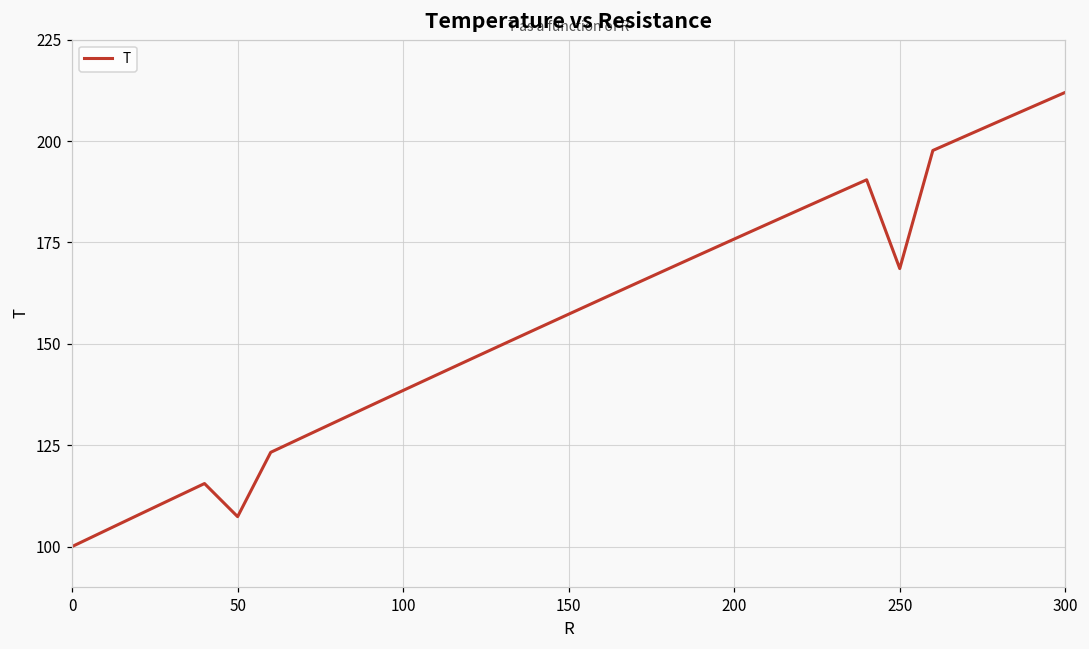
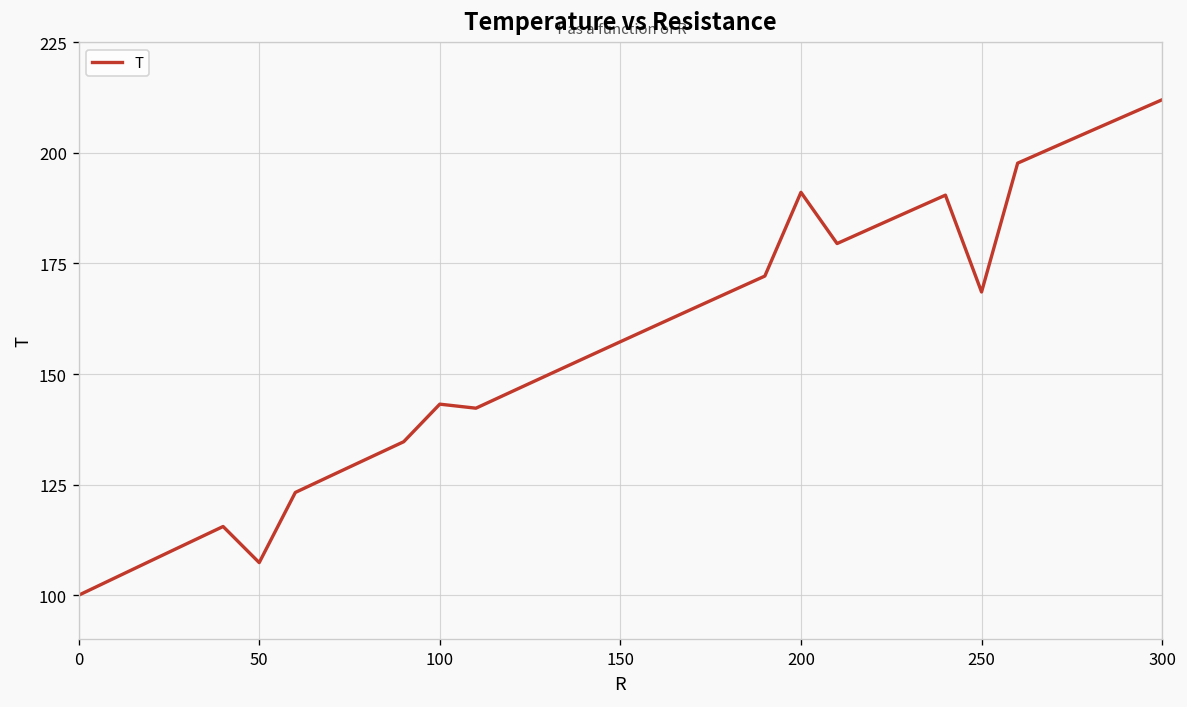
100: 139 -> 143
200: 176 -> 191
